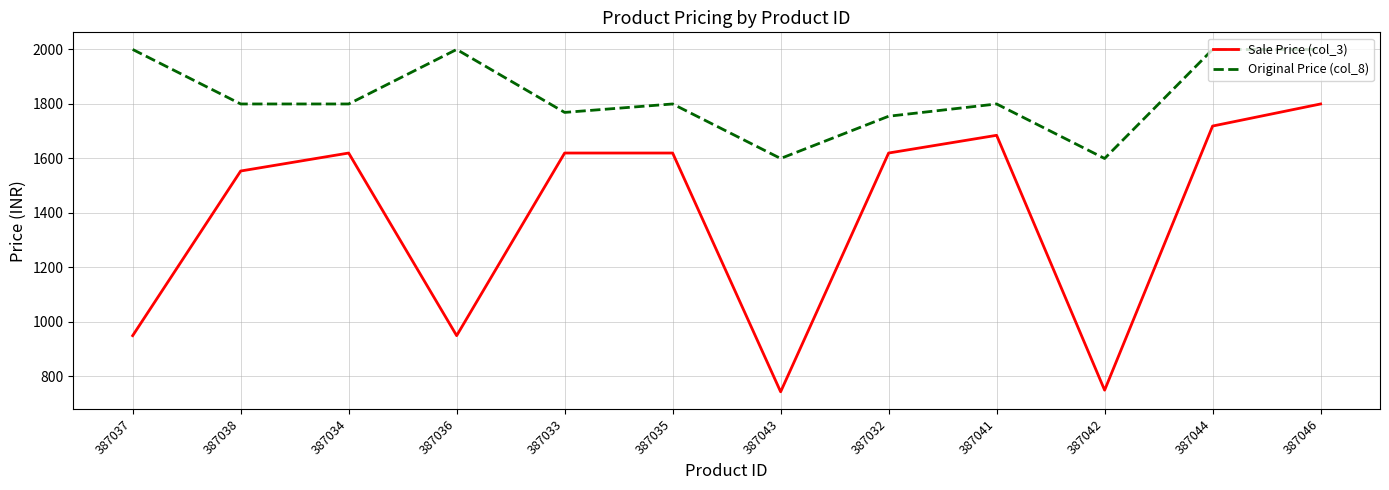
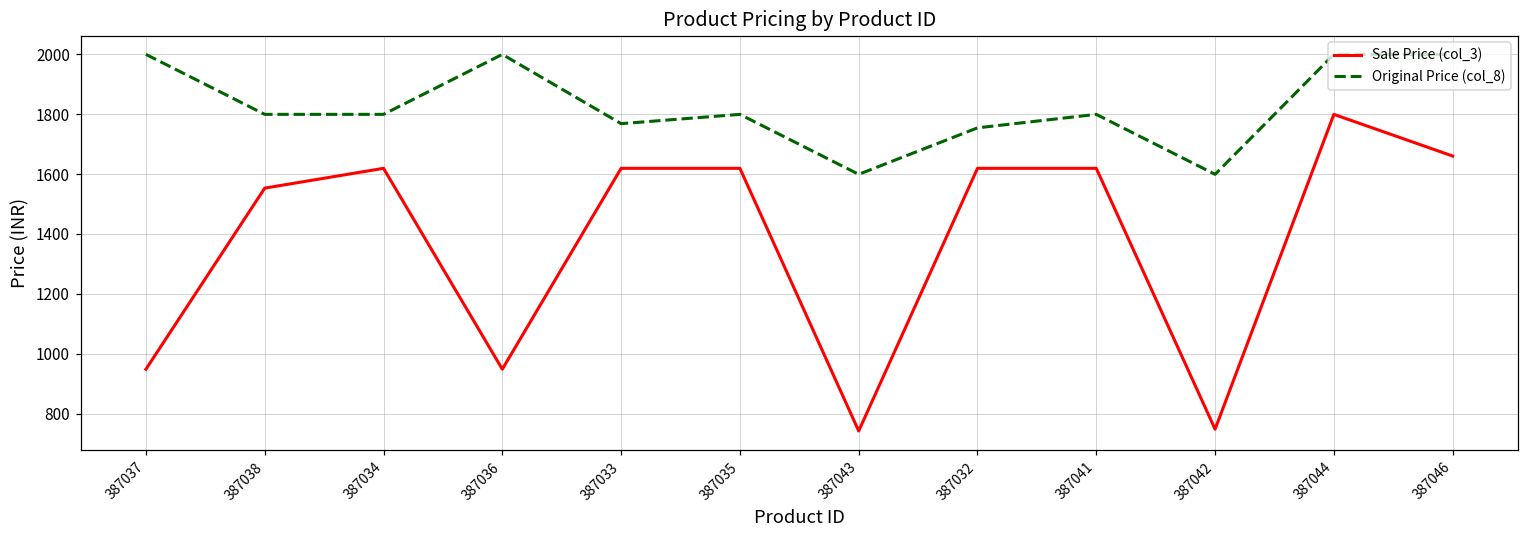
Sale Price (col_3), 387041: 1680 -> 1620
Sale Price (col_3), 387044: 1720 -> 1800
Sale Price (col_3), 387046: 1800 -> 1660
